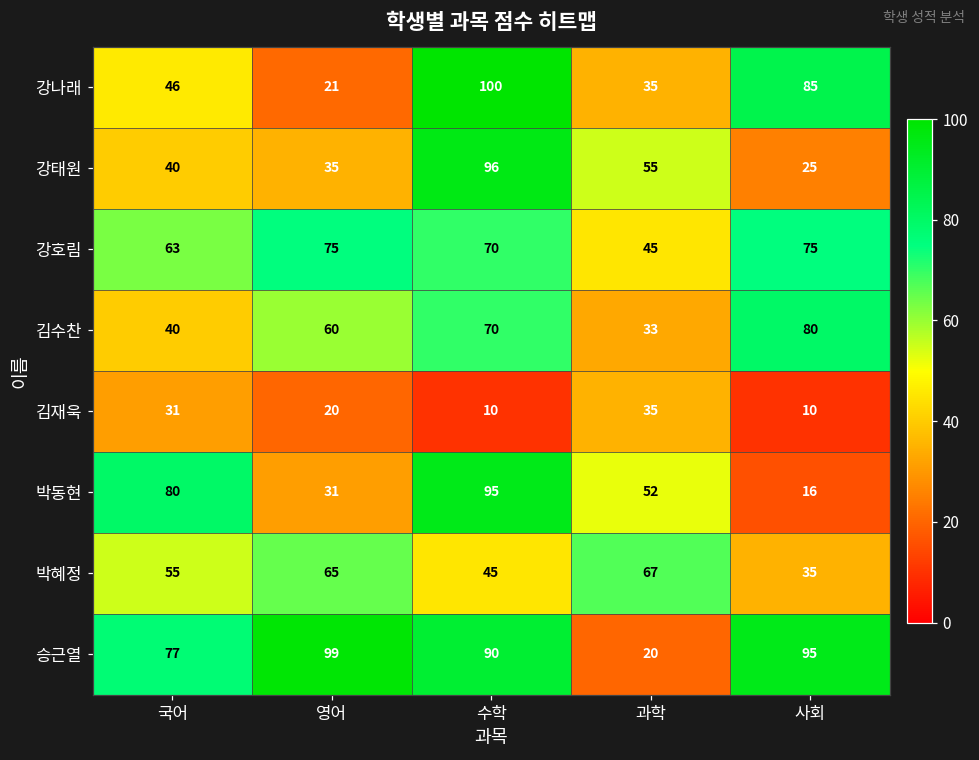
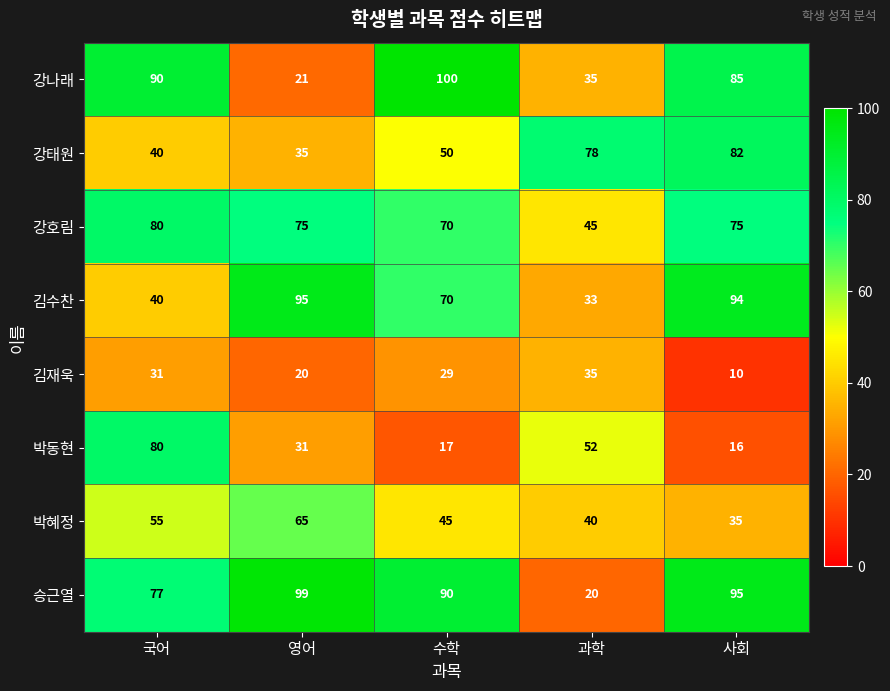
강나래, 국어: 46 -> 90
강태원, 수학: 96 -> 50
강태원, 과학: 55 -> 78
강태원, 사회: 25 -> 82
강호림, 국어: 63 -> 80
김수찬, 영어: 60 -> 95
김수찬, 사회: 80 -> 94
김재욱, 수학: 10 -> 29
박동현, 수학: 95 -> 17
박혜정, 과학: 67 -> 40
